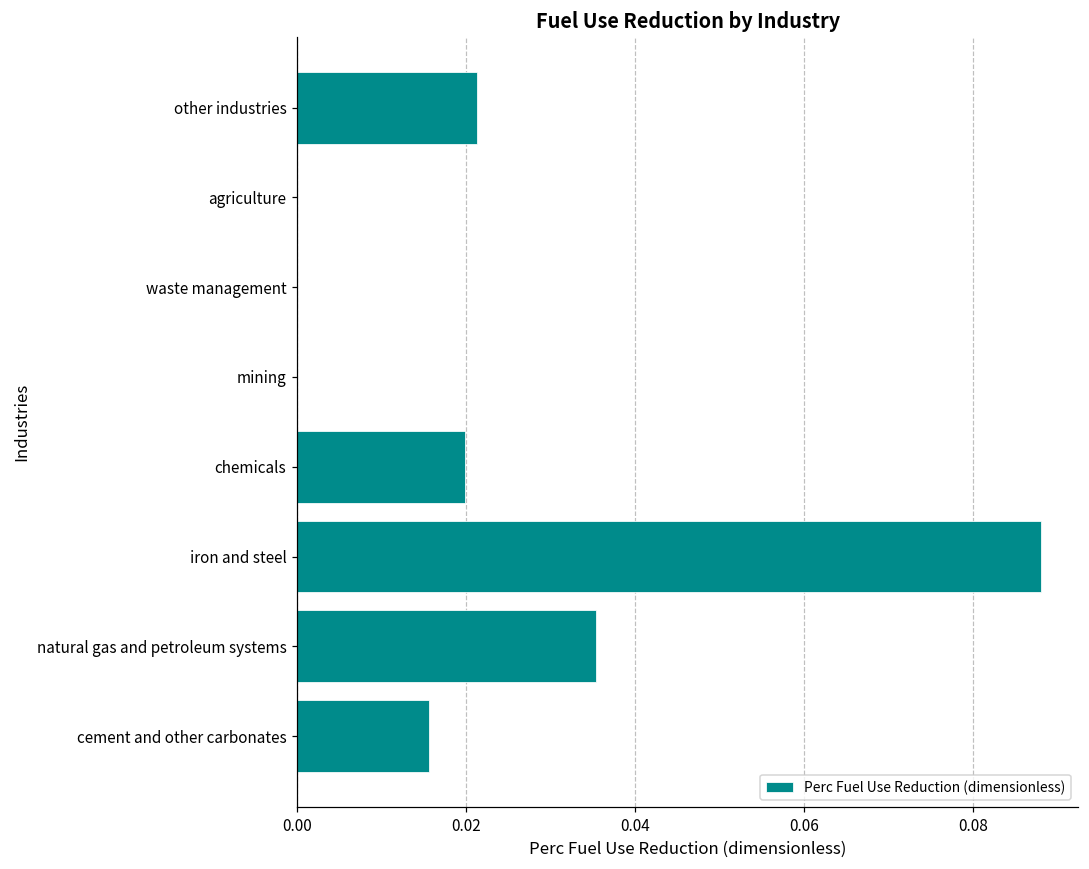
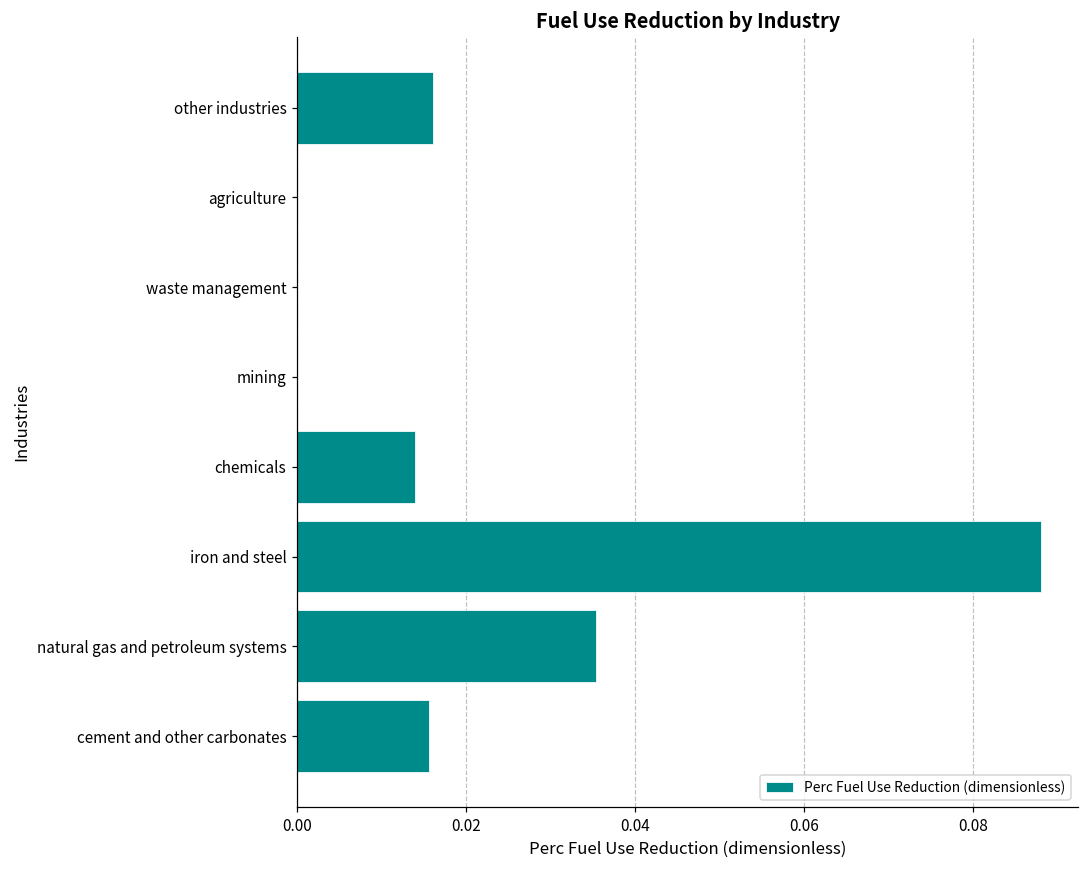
other industries: 0.021 -> 0.016
chemicals: 0.020 -> 0.014
